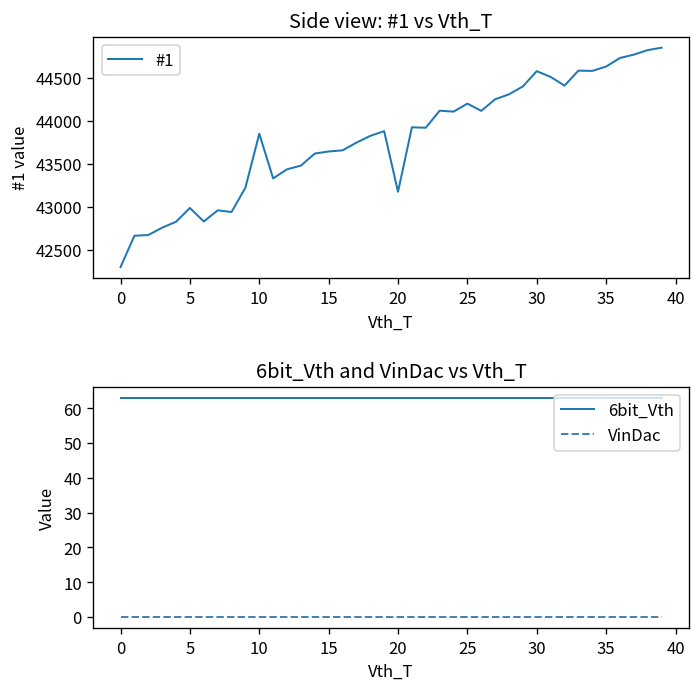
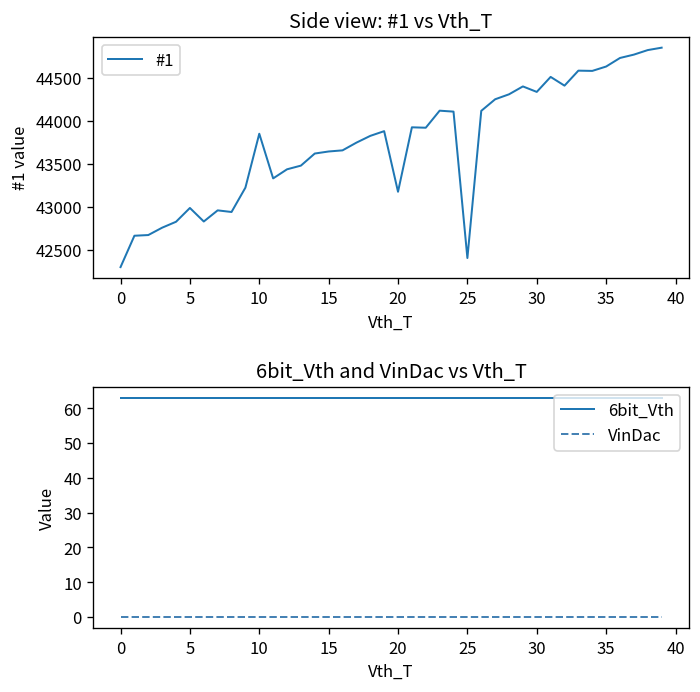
Side view: #1 vs Vth_T, 25: 44200 -> 42400
Side view: #1 vs Vth_T, 30: 44600 -> 44300
